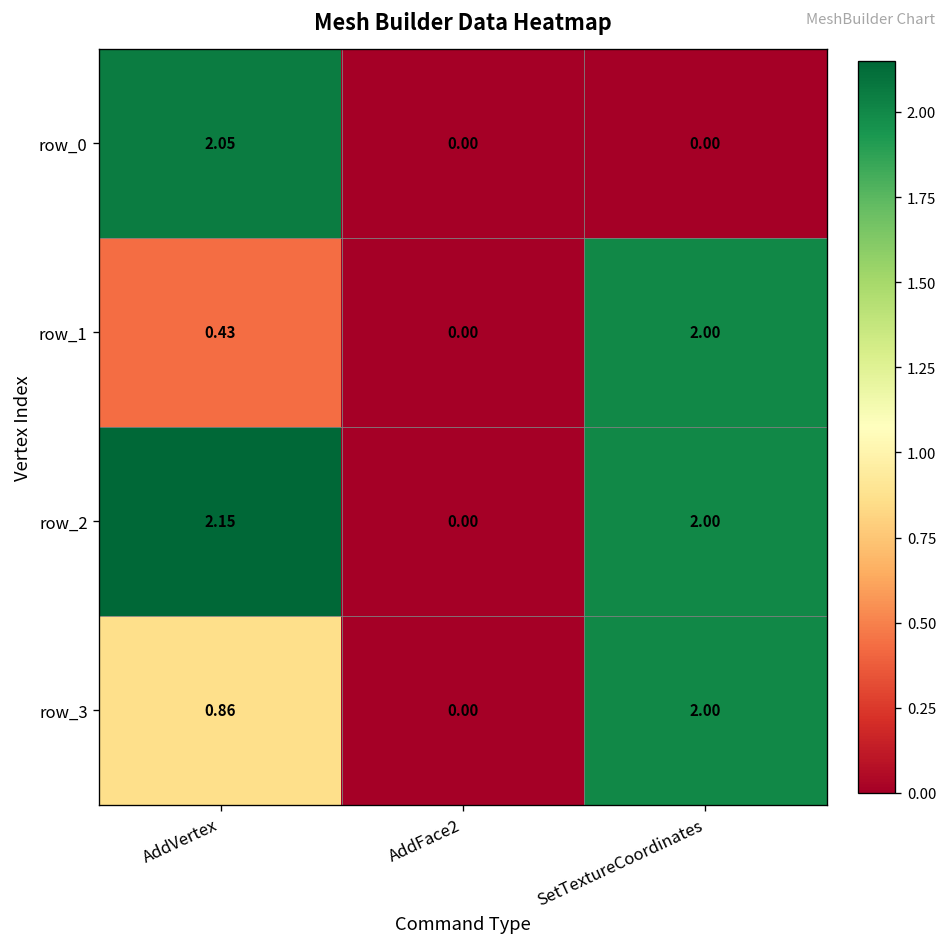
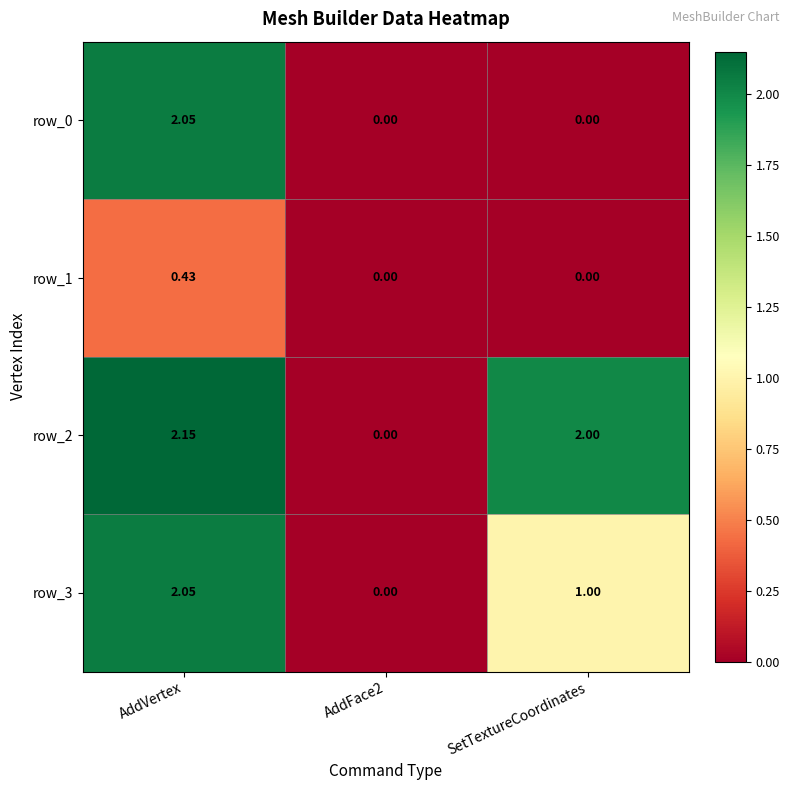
row_1, SetTextureCoordinates: 2.00 -> 0.00
row_3, AddVertex: 0.86 -> 2.05
row_3, SetTextureCoordinates: 2.00 -> 1.00
